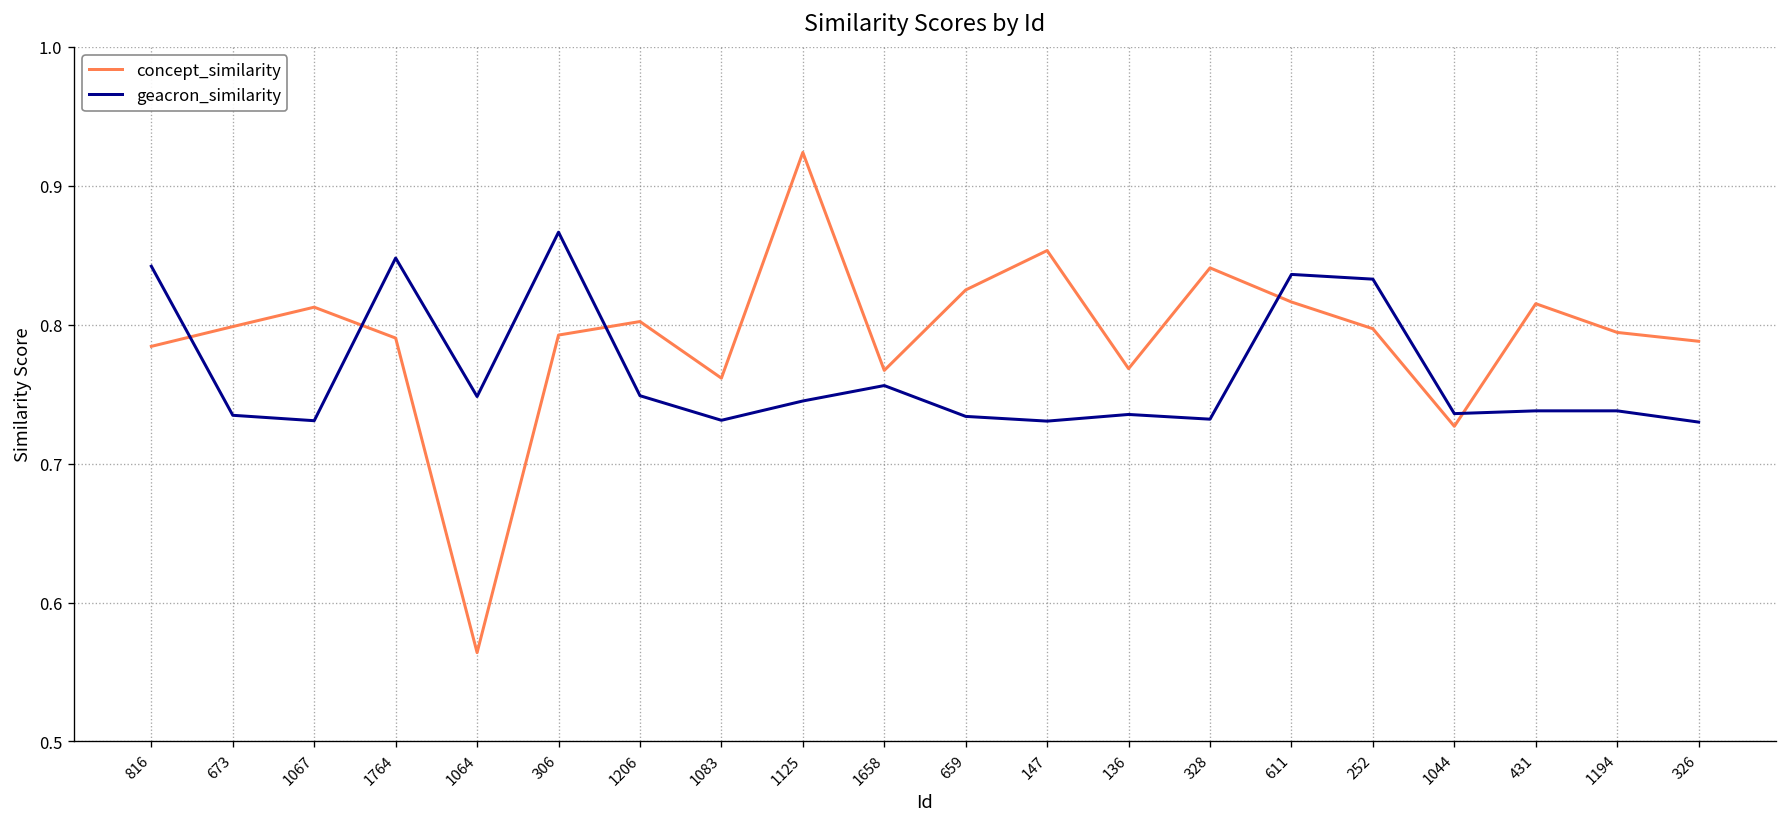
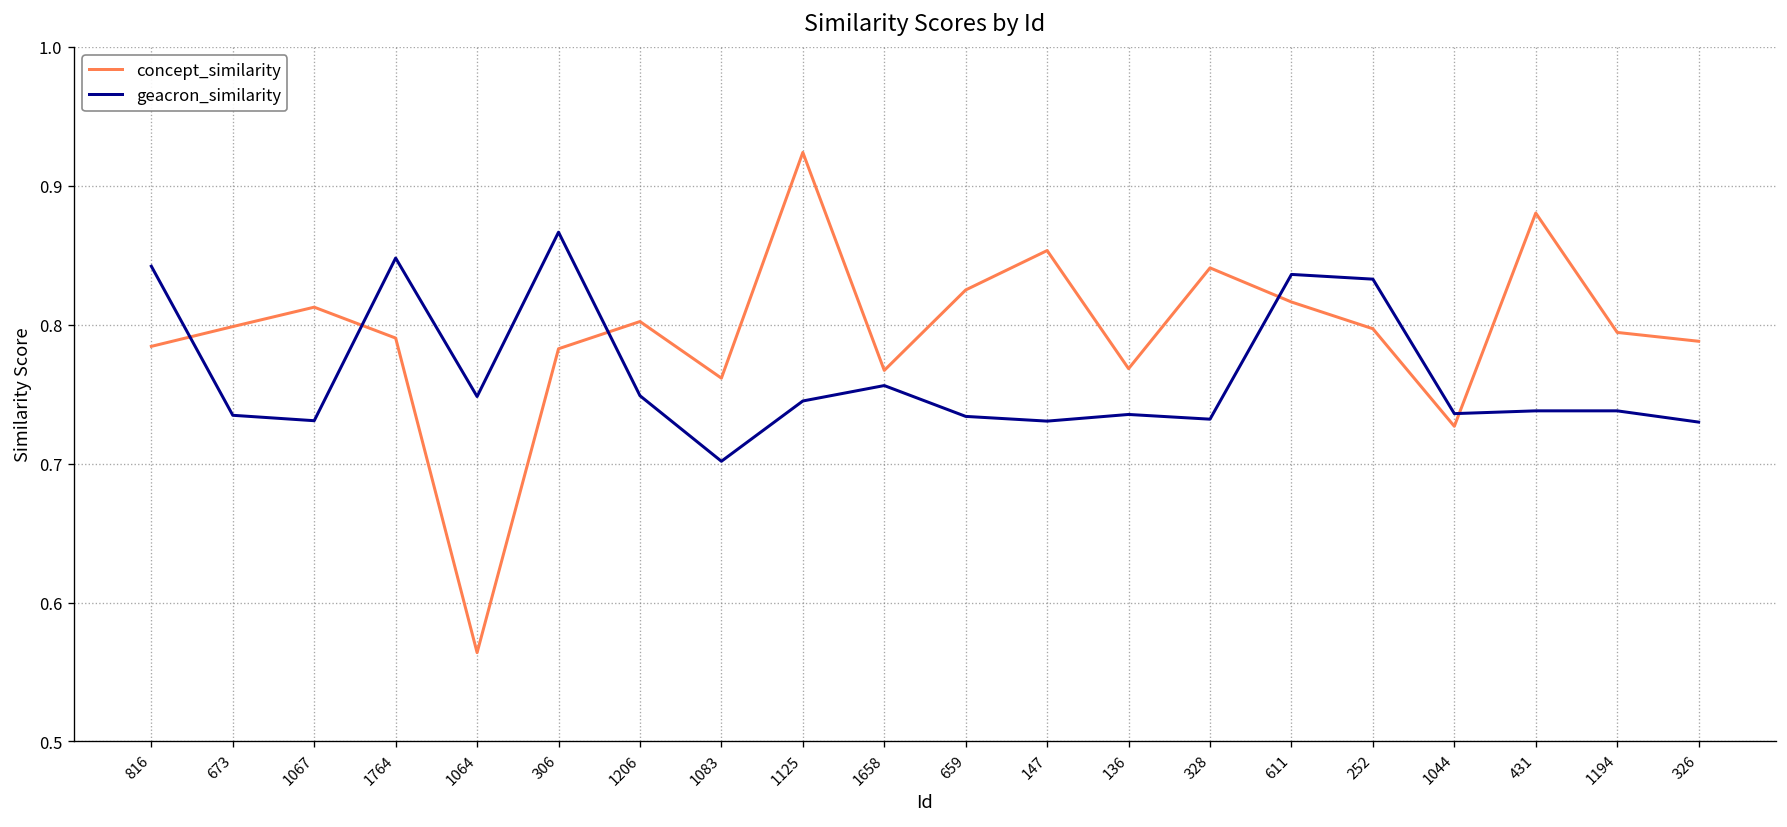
concept_similarity, 306: 0.793 -> 0.783
geacron_similarity, 1083: 0.731 -> 0.702
concept_similarity, 431: 0.815 -> 0.880
